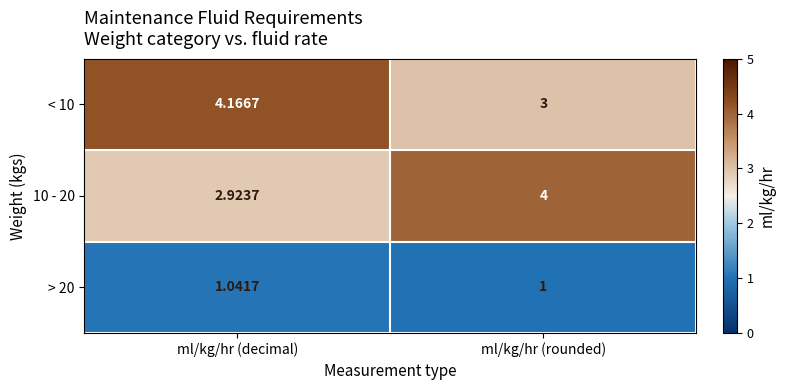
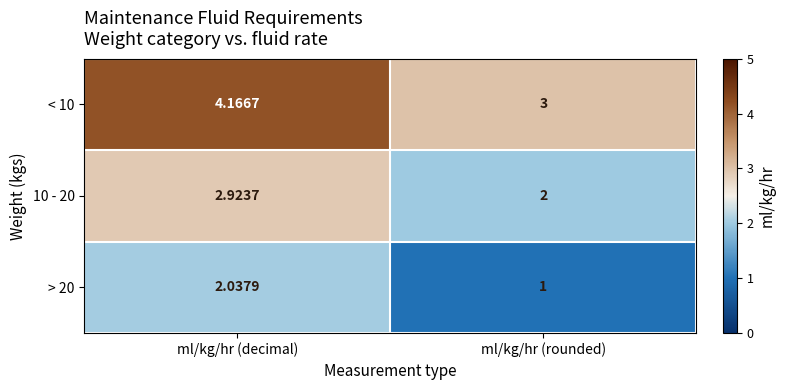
10 - 20, ml/kg/hr (rounded): 4 -> 2
> 20, ml/kg/hr (decimal): 1.0417 -> 2.0379
